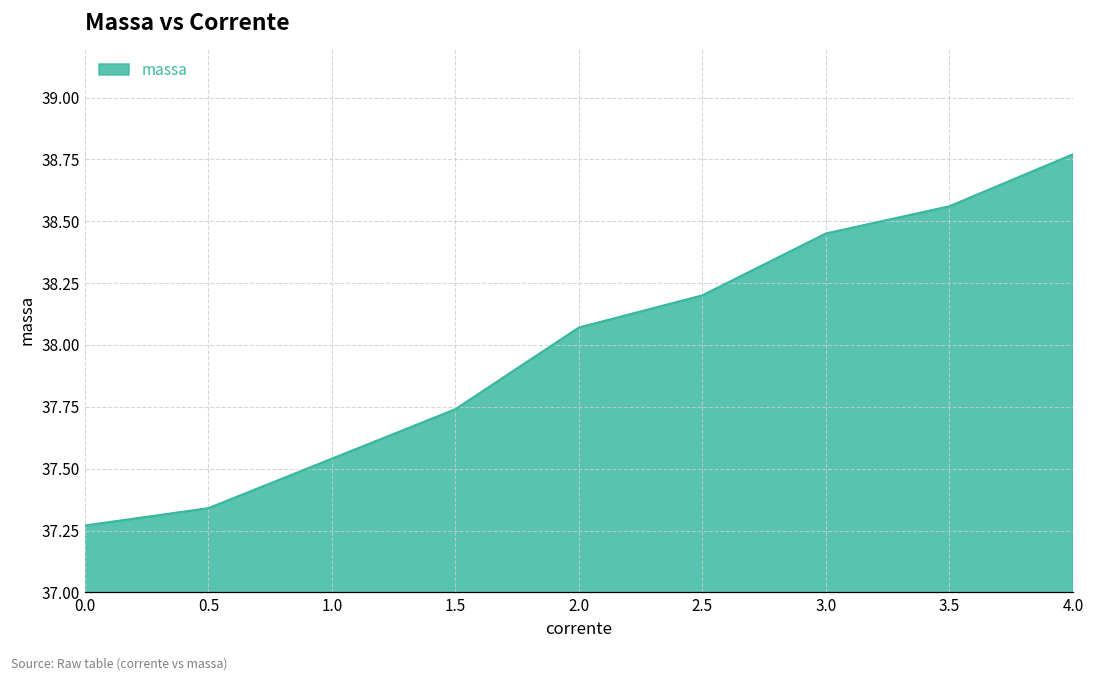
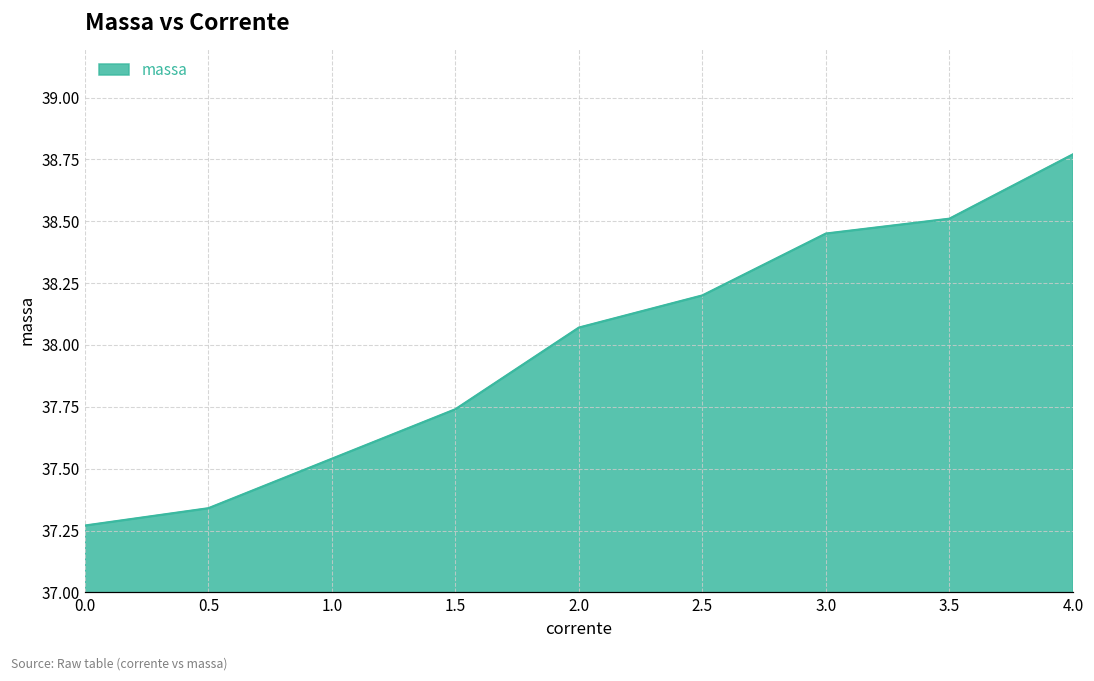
3.5: 38.56 -> 38.51
